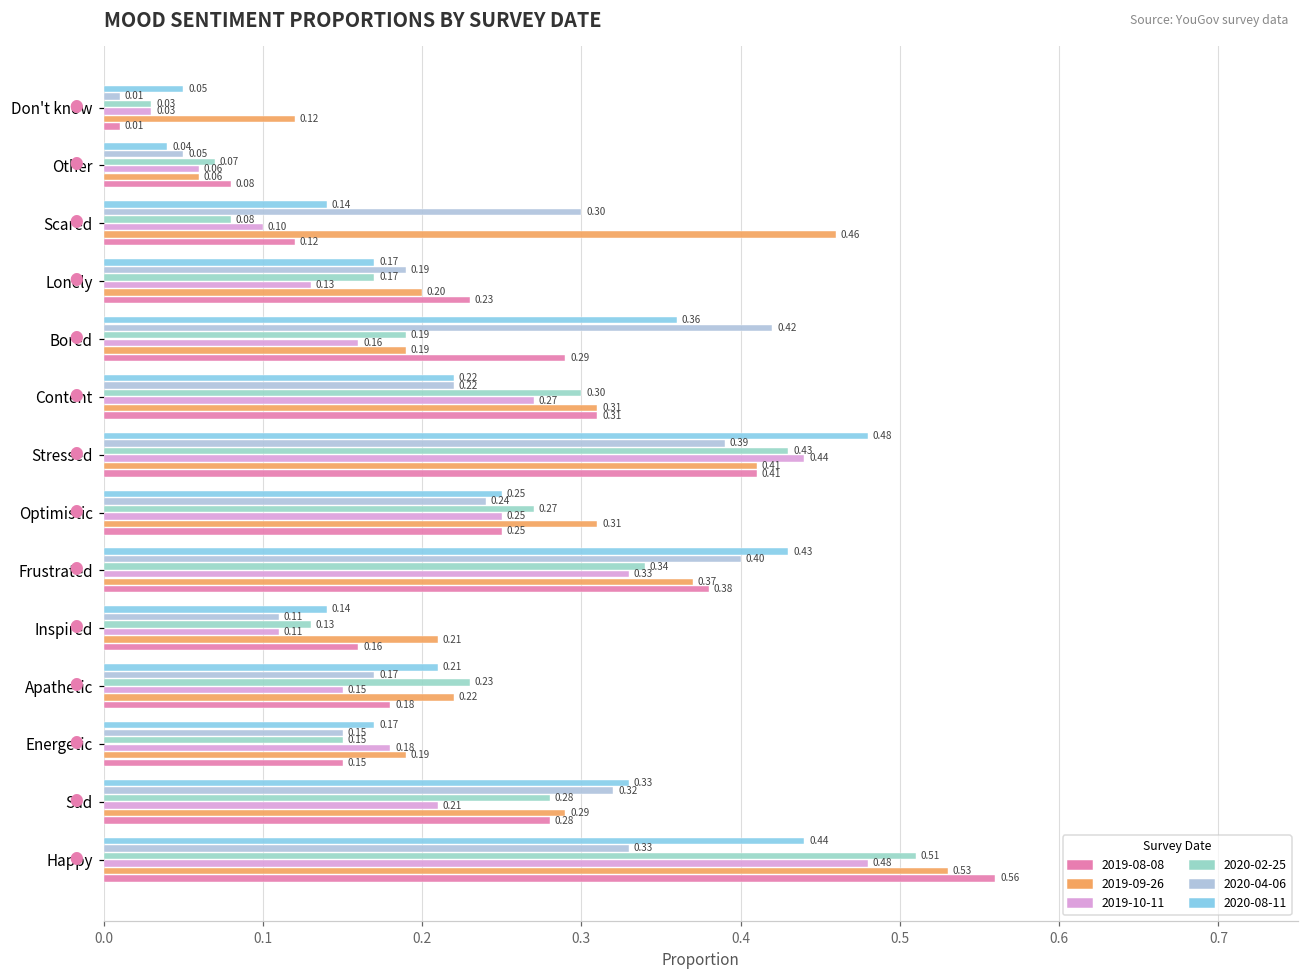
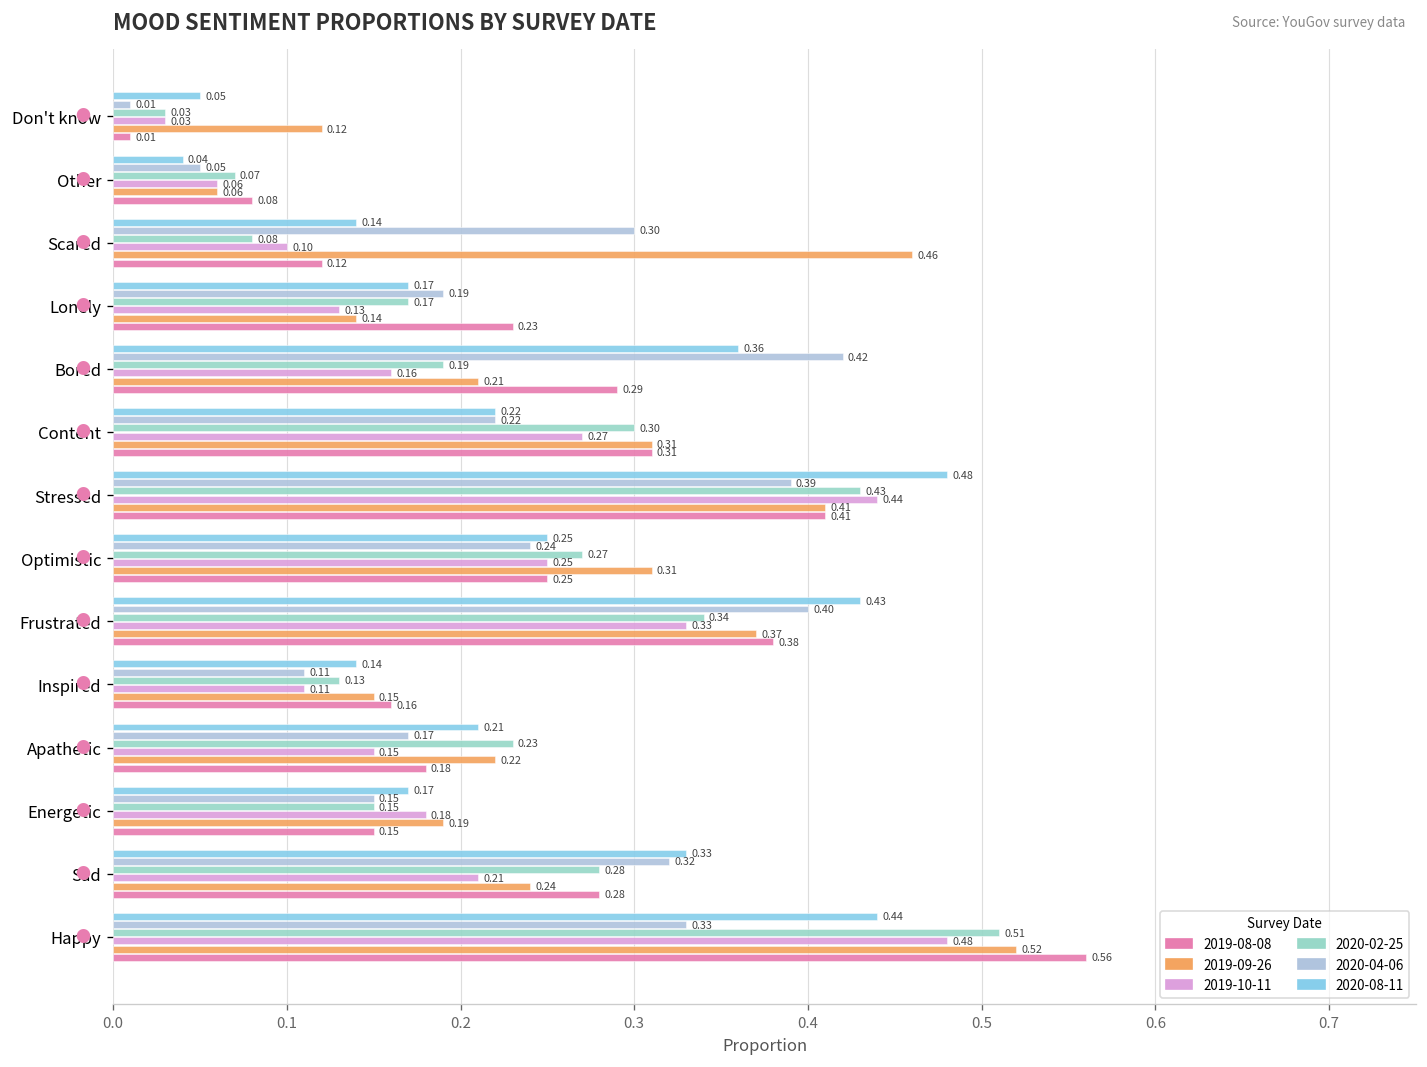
2019-09-26, Lonely: 0.20 -> 0.14
2019-09-26, Bored: 0.19 -> 0.21
2019-09-26, Inspired: 0.21 -> 0.15
2019-09-26, Sad: 0.29 -> 0.24
2019-09-26, Happy: 0.53 -> 0.52
